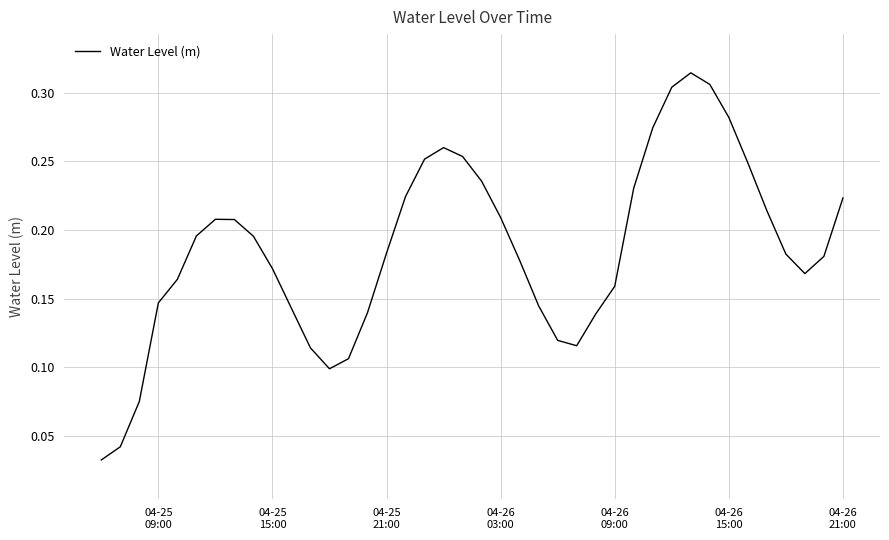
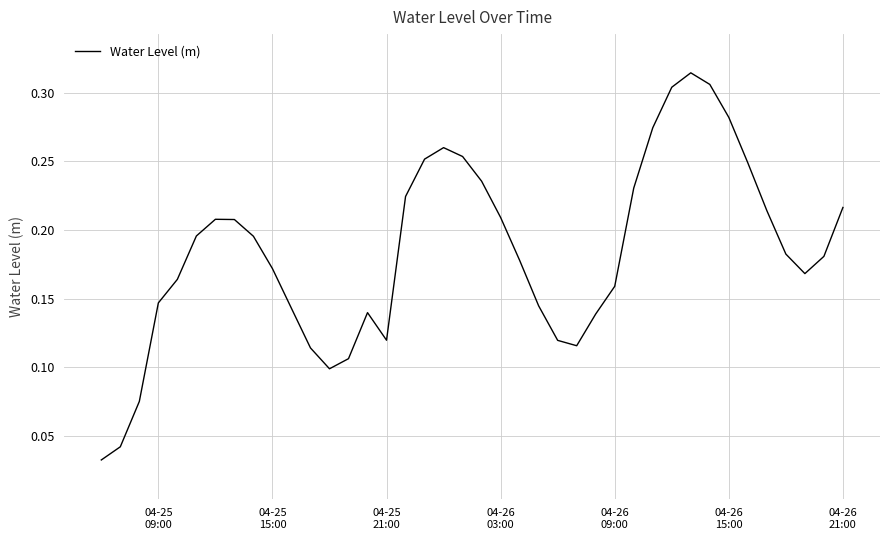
04-25 21:00: 0.183 -> 0.120
04-26 21:00: 0.223 -> 0.216
